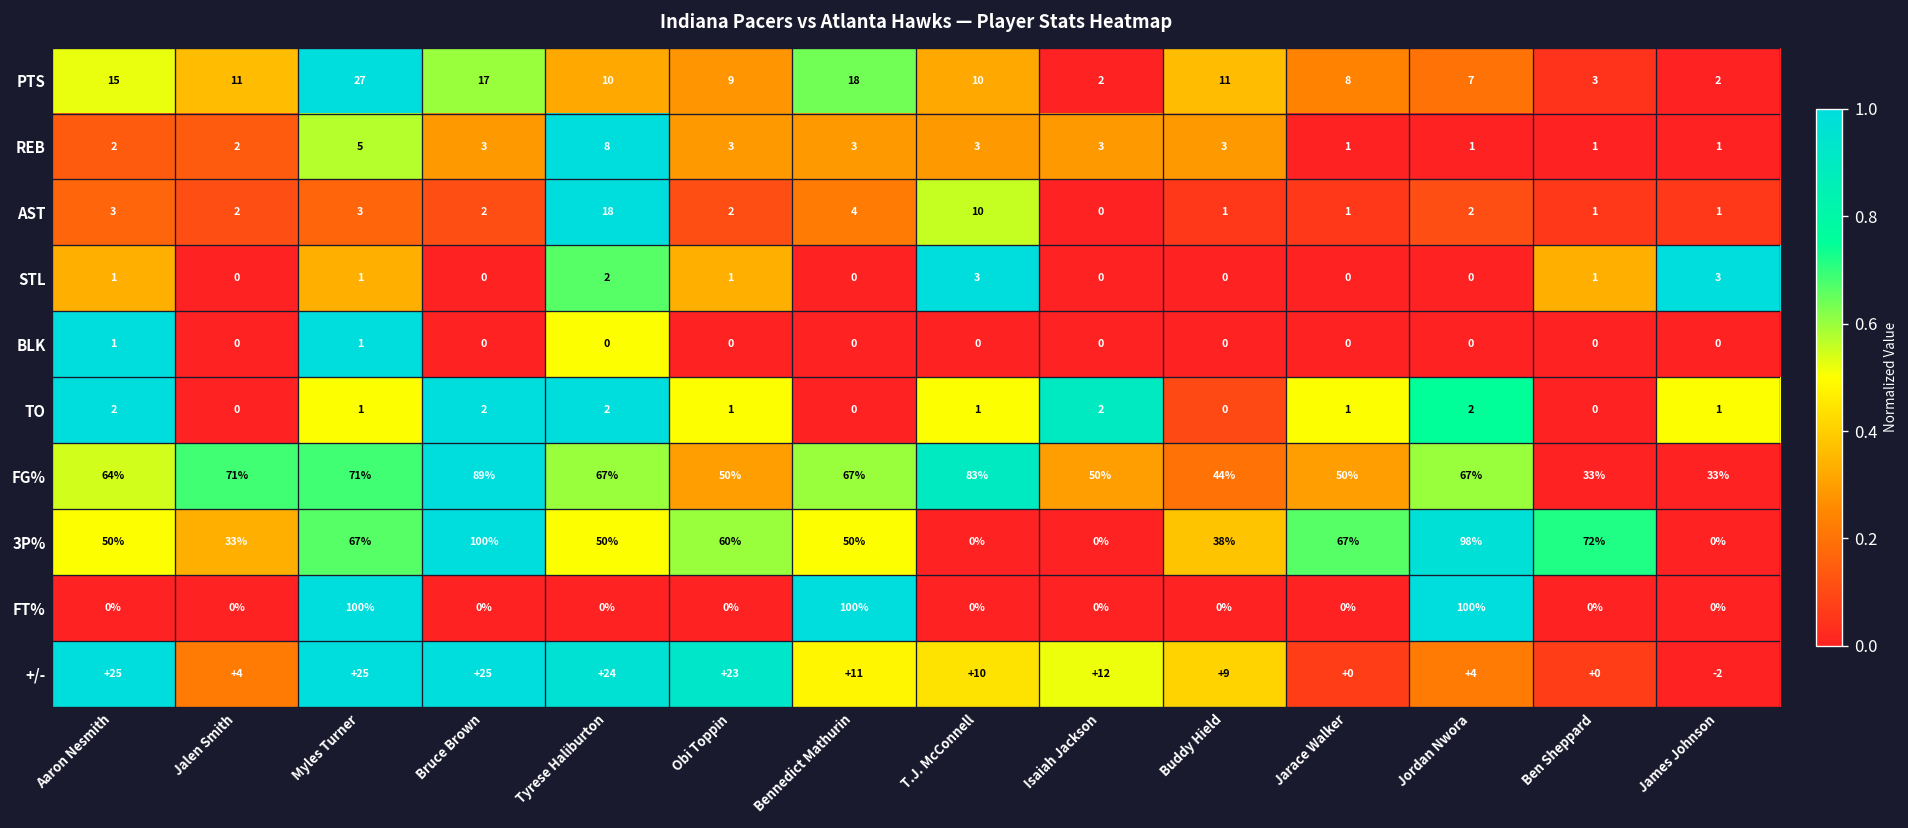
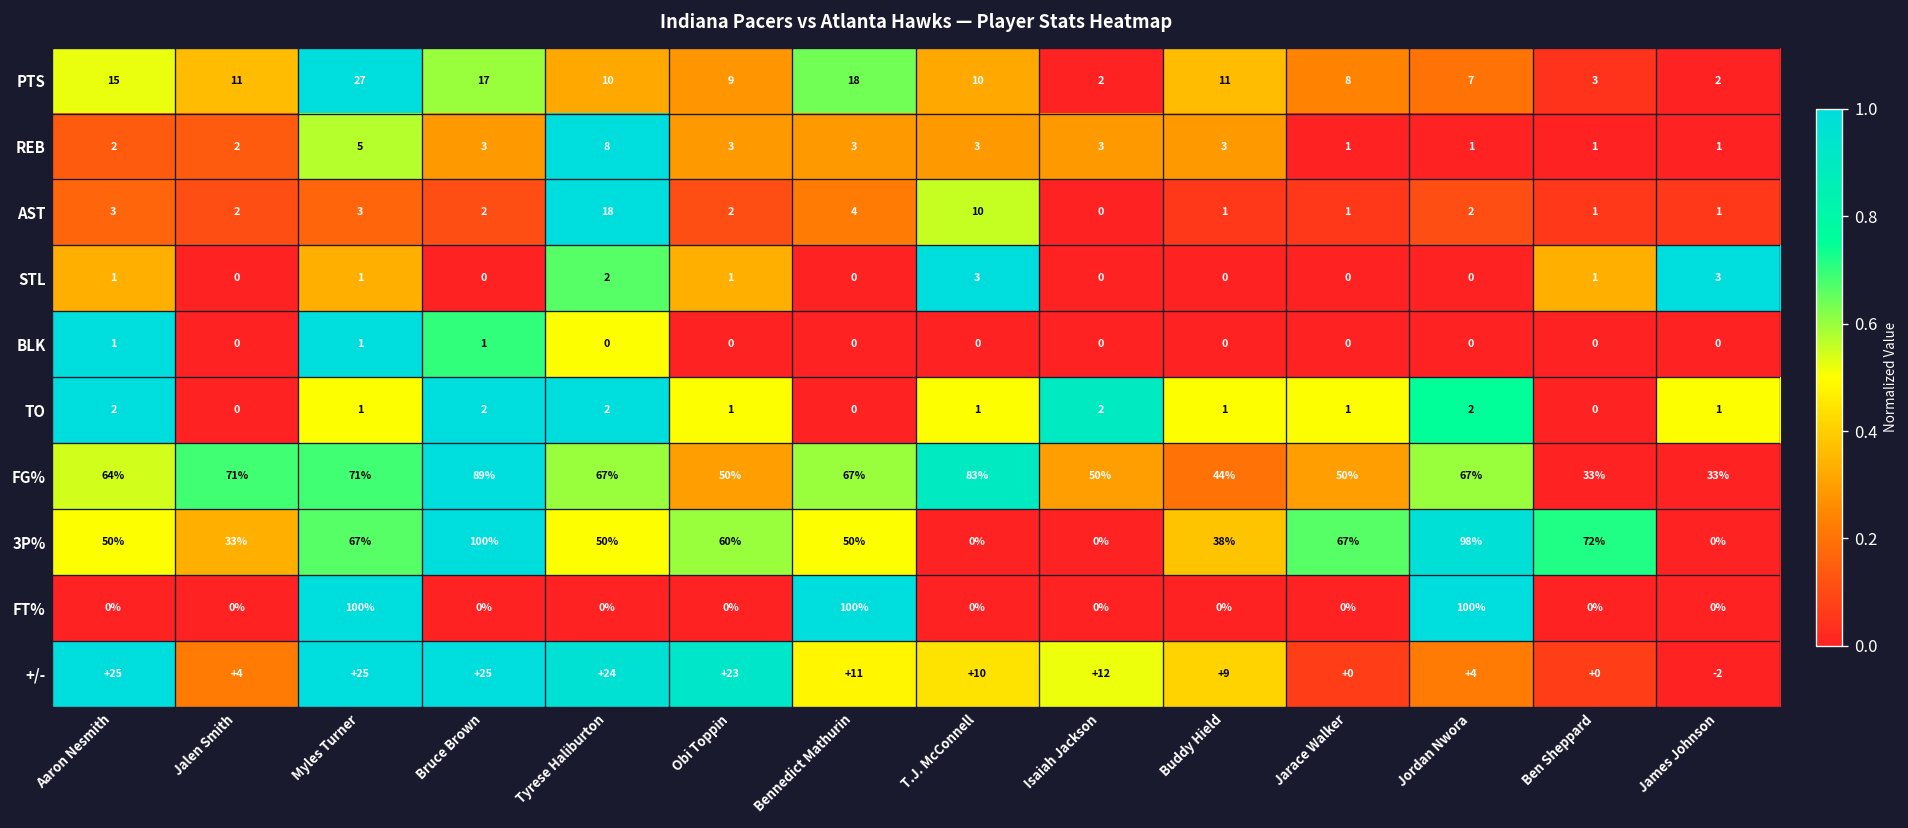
BLK, Bruce Brown: 0 -> 1
TO, Buddy Hield: 0 -> 1
